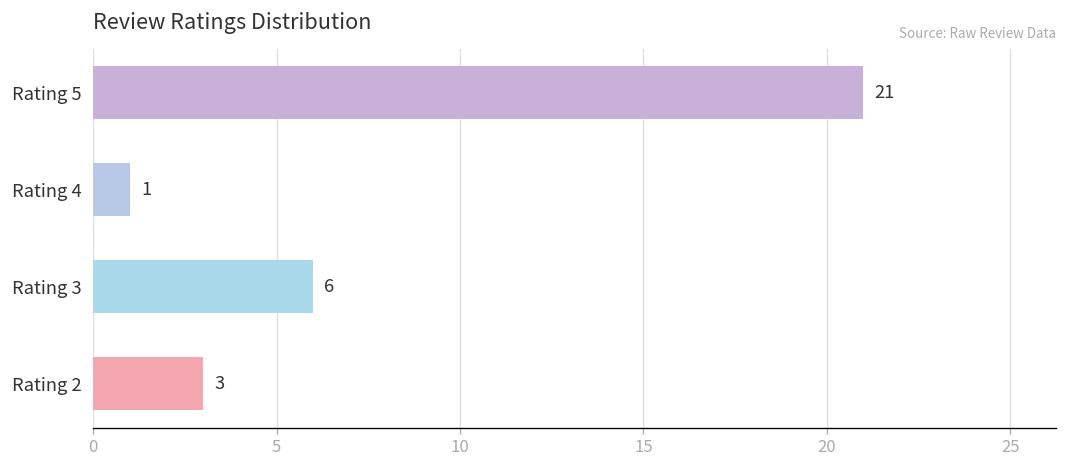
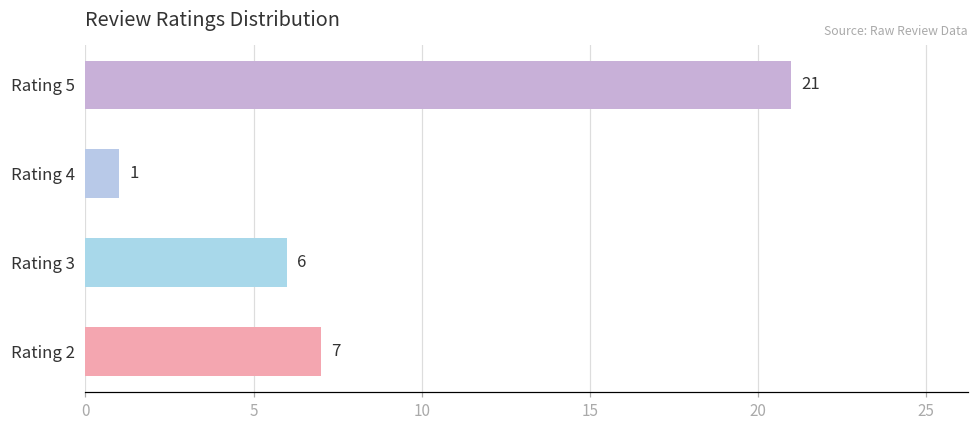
Rating 2: 3 -> 7
